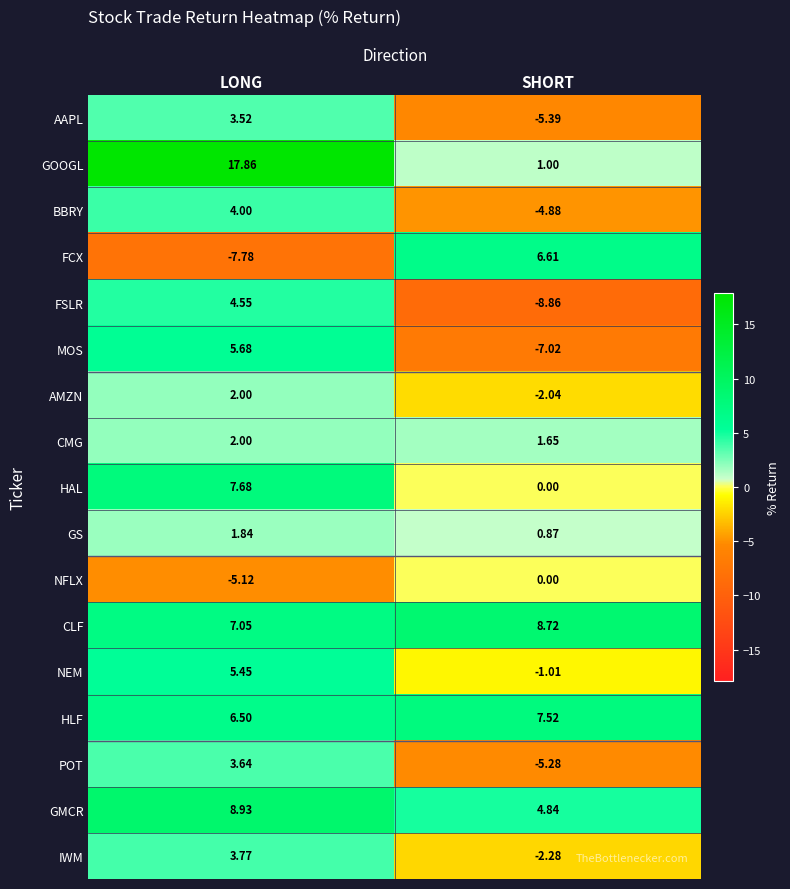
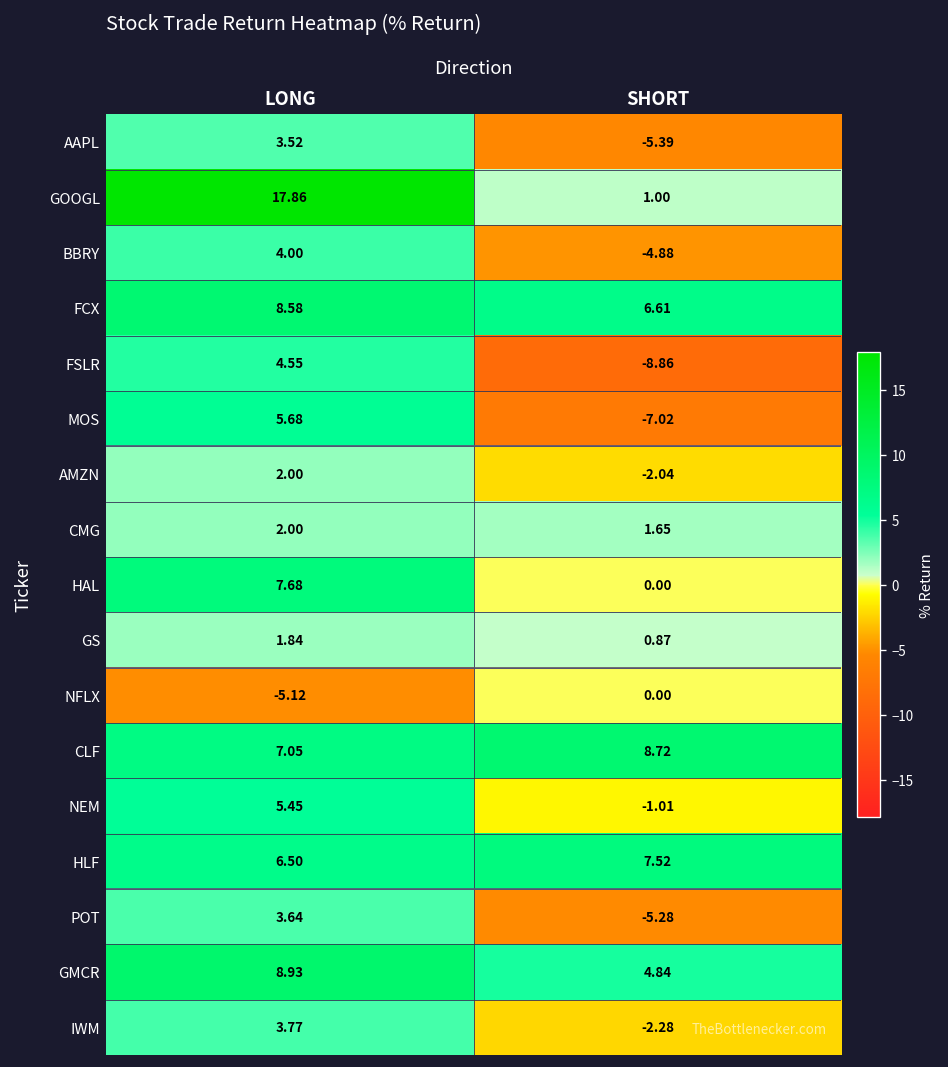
FCX, LONG: -7.78 -> 8.58
